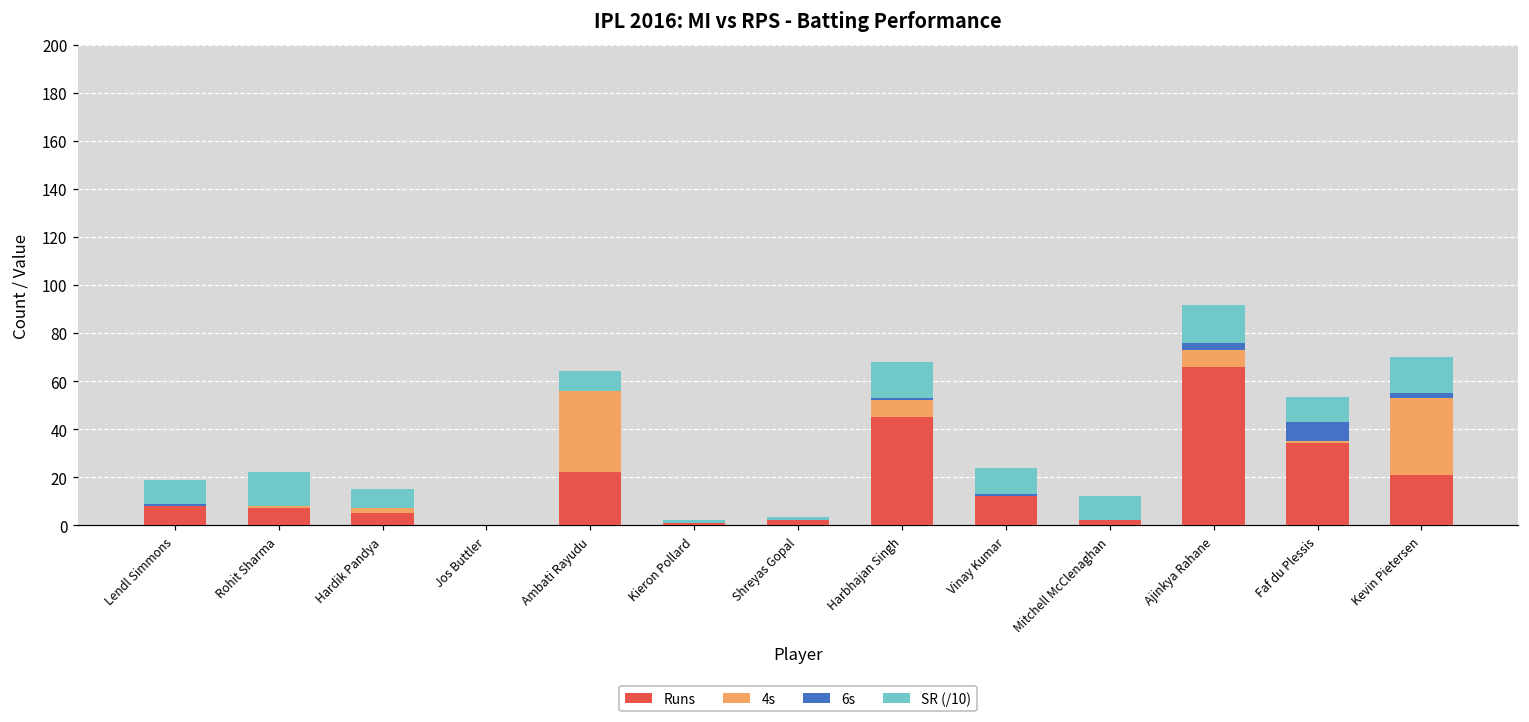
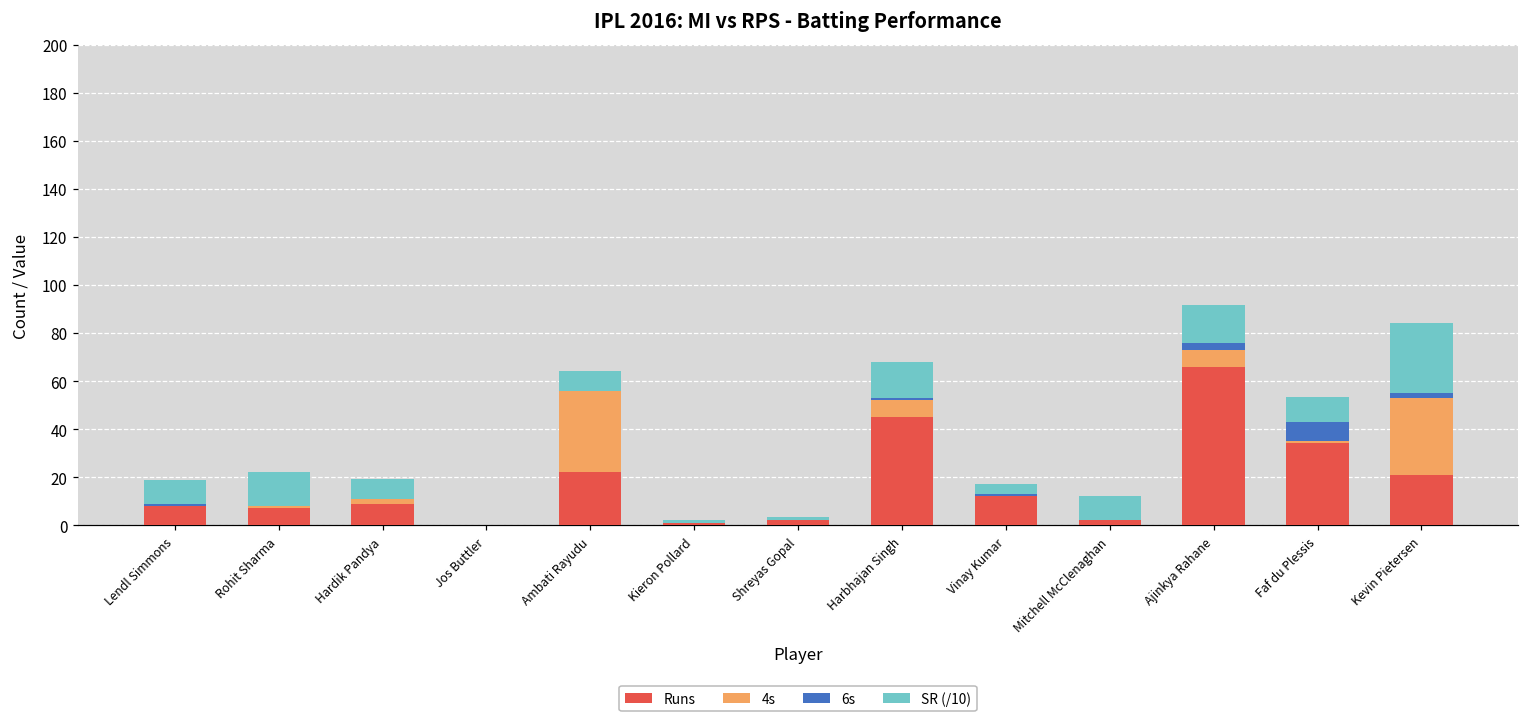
Runs, Hardik Pandya: 5 -> 9
SR (/10), Vinay Kumar: 11 -> 4
SR (/10), Kevin Pietersen: 15 -> 29
